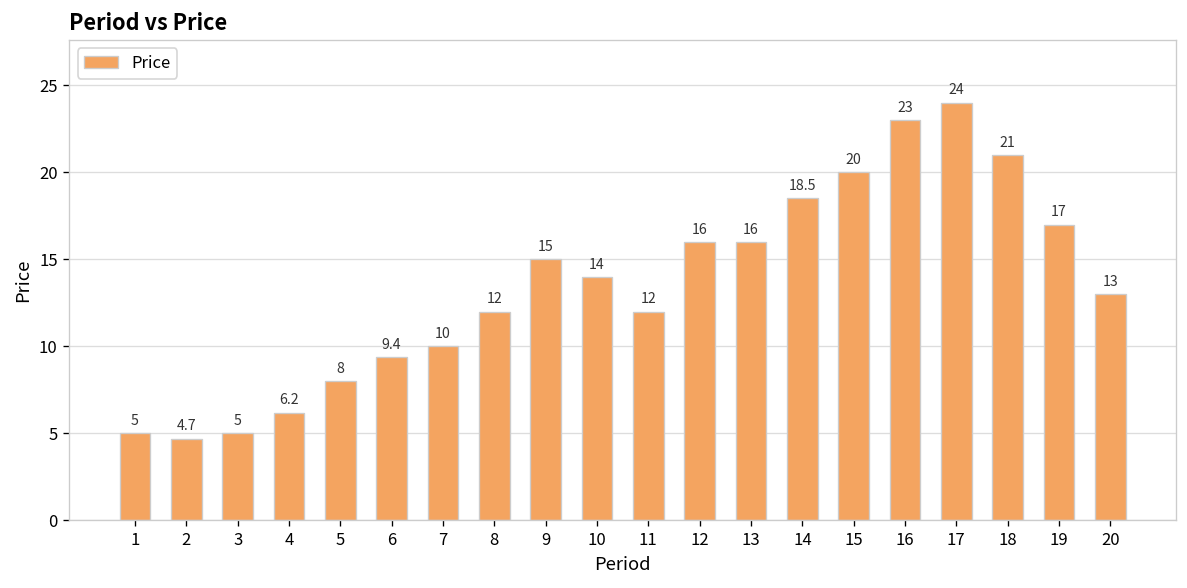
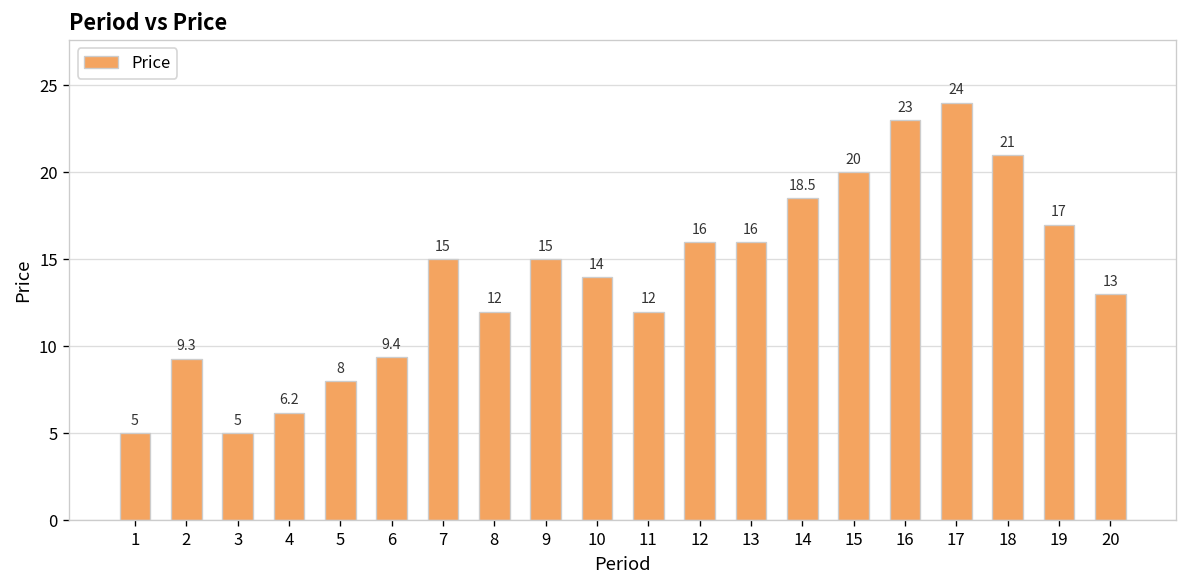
2: 4.7 -> 9.3
7: 10 -> 15
